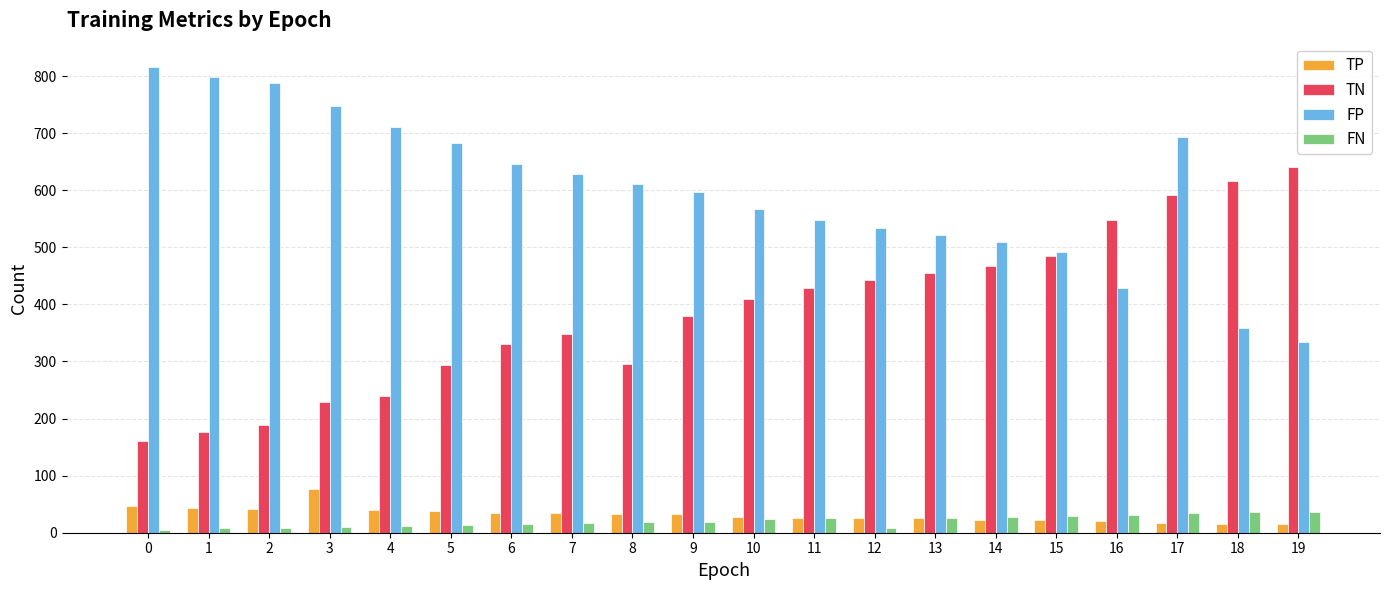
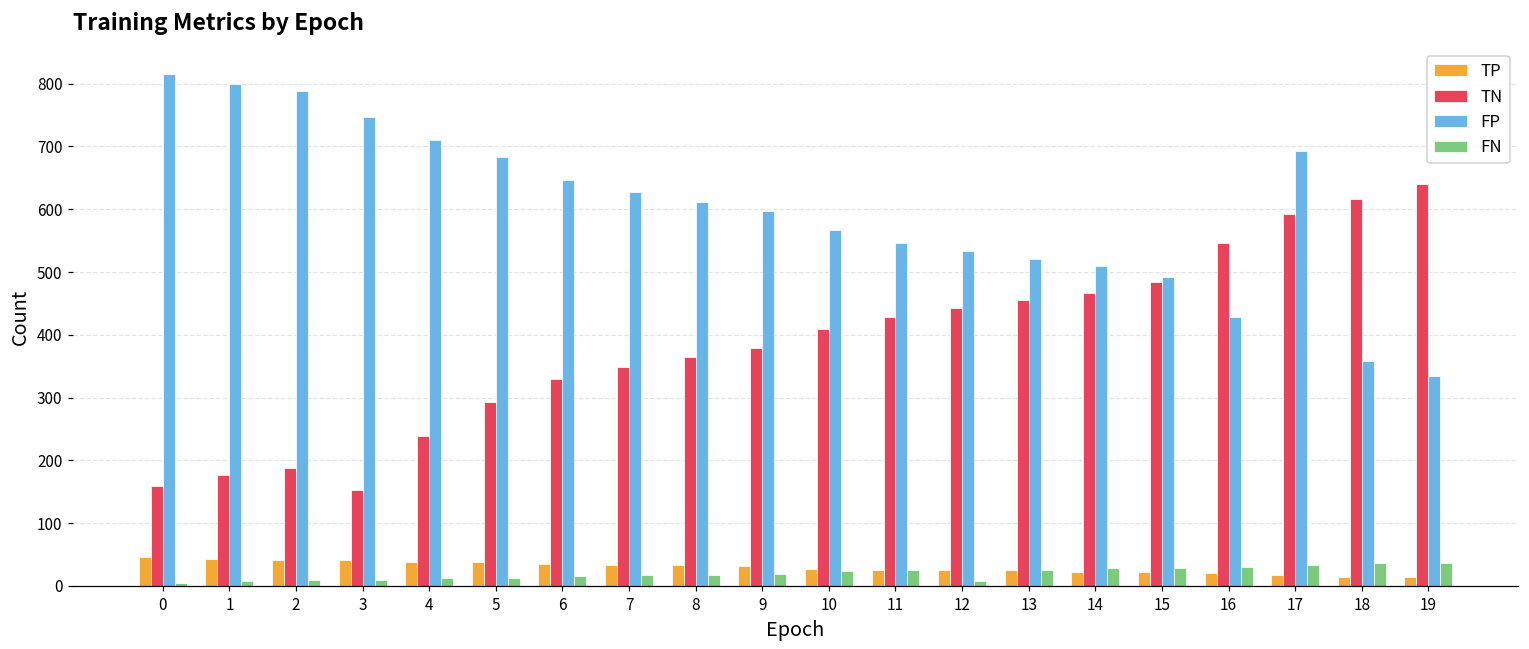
TP, 3: 80 -> 40
TN, 3: 230 -> 150
TN, 8: 300 -> 370
